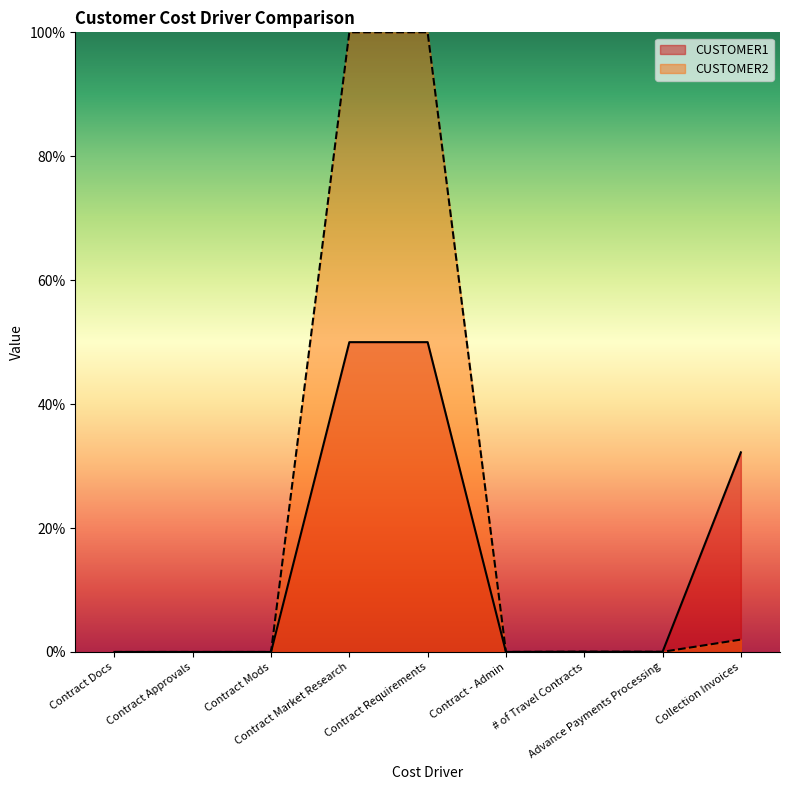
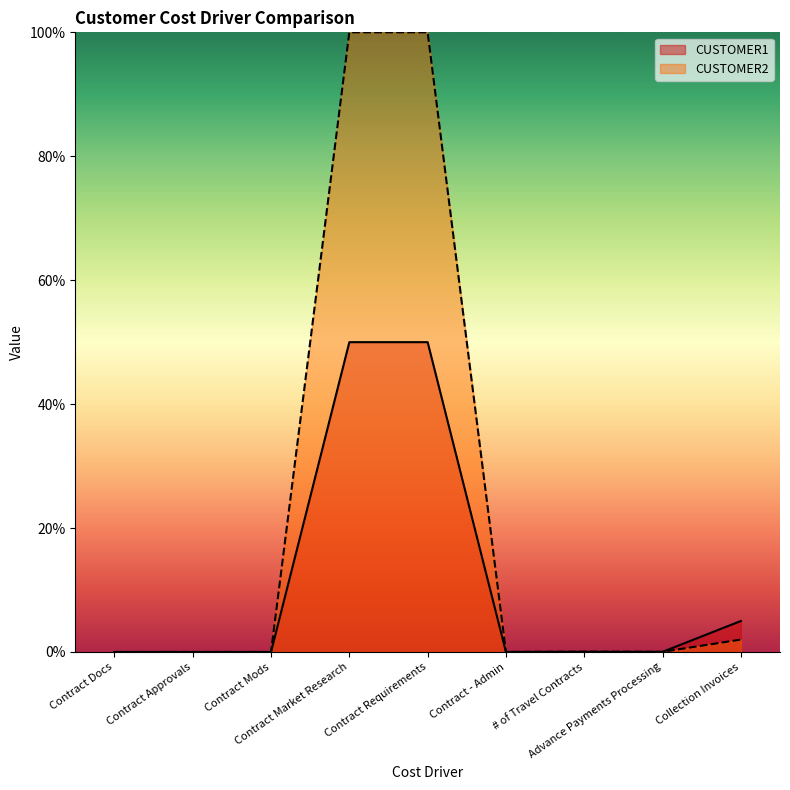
CUSTOMER1, Collection Invoices: 32% -> 5%
